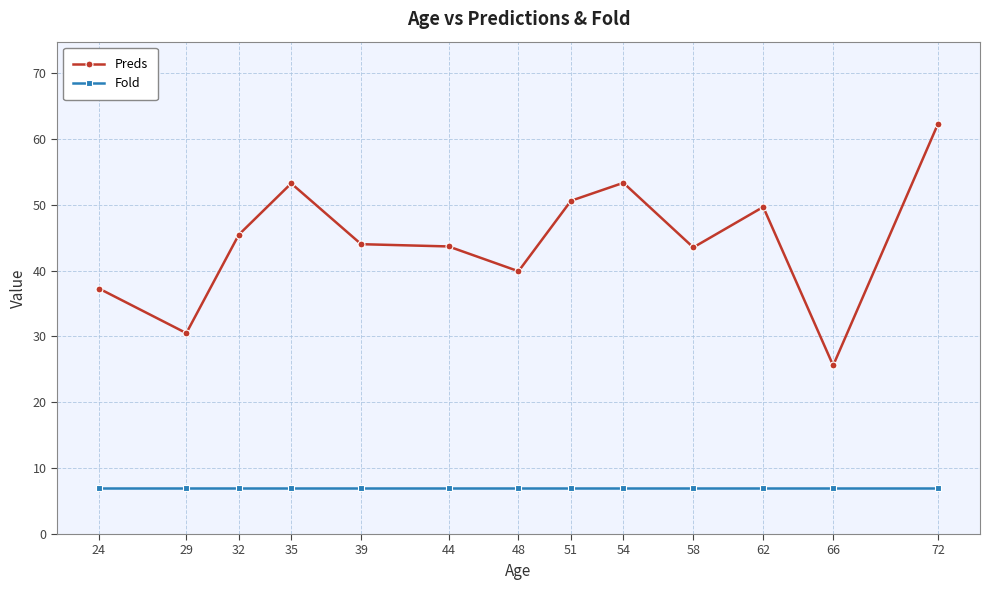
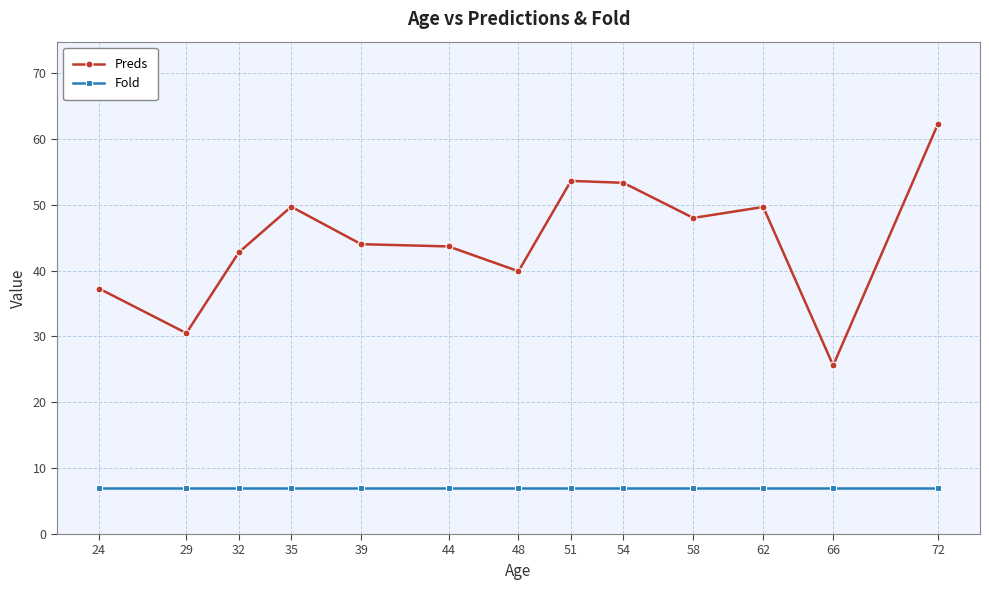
Preds, 32: 45 -> 43
Preds, 35: 53 -> 50
Preds, 51: 51 -> 54
Preds, 58: 44 -> 48
